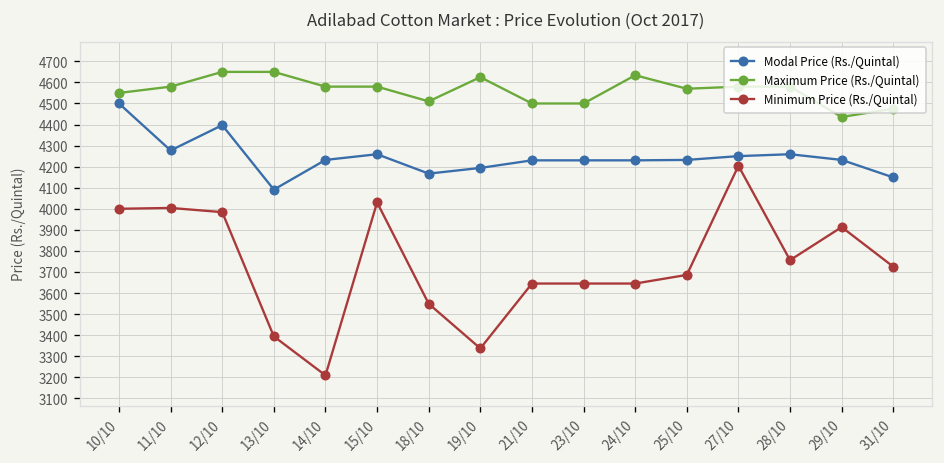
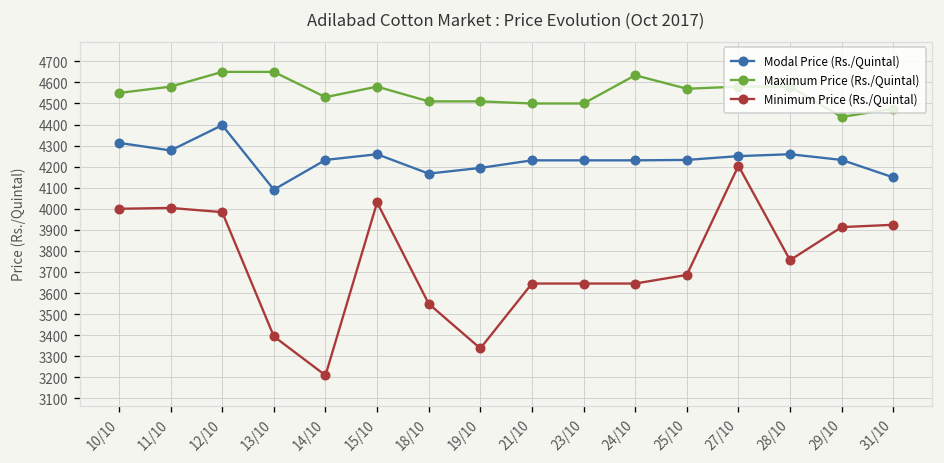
Modal Price (Rs./Quintal), 10/10: 4500 -> 4310
Maximum Price (Rs./Quintal), 14/10: 4580 -> 4530
Maximum Price (Rs./Quintal), 19/10: 4630 -> 4510
Minimum Price (Rs./Quintal), 31/10: 3730 -> 3920
